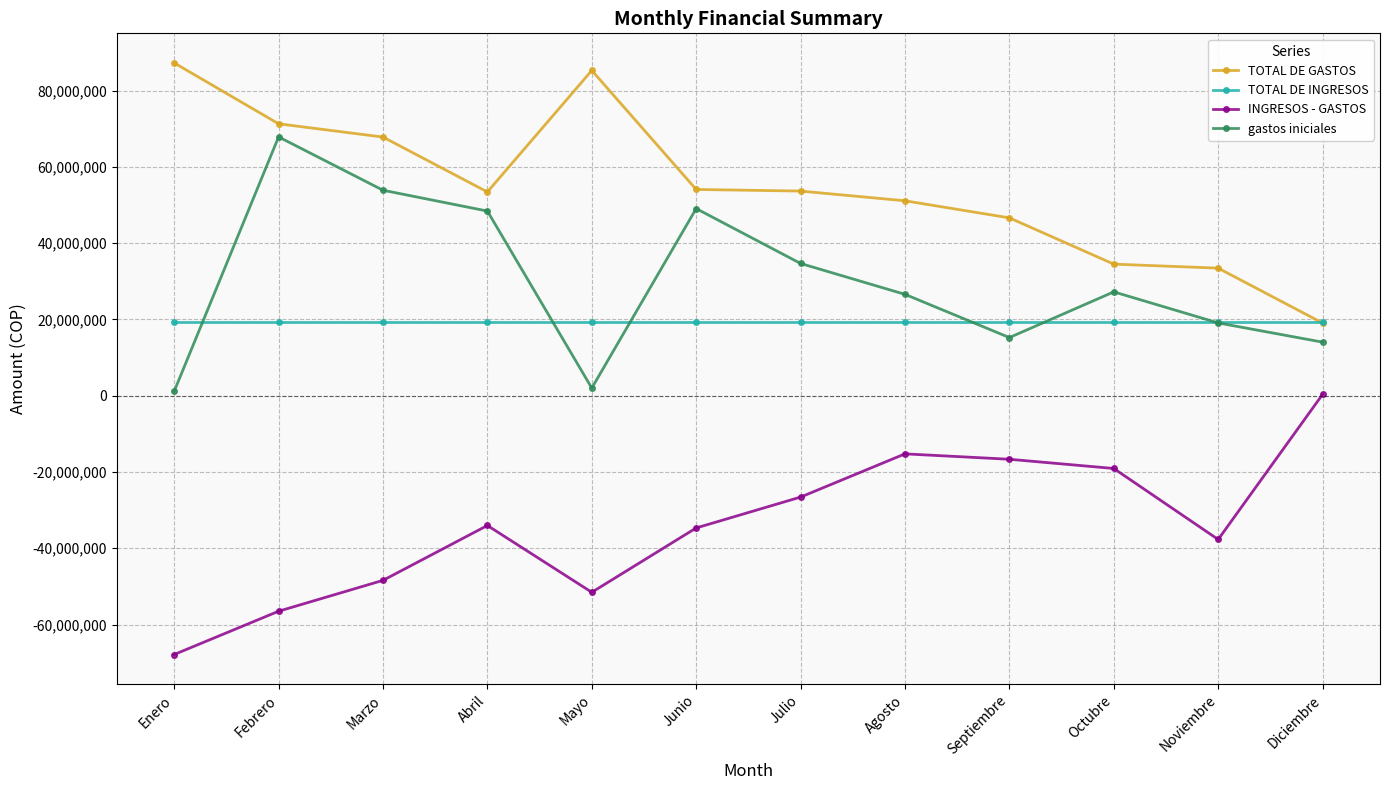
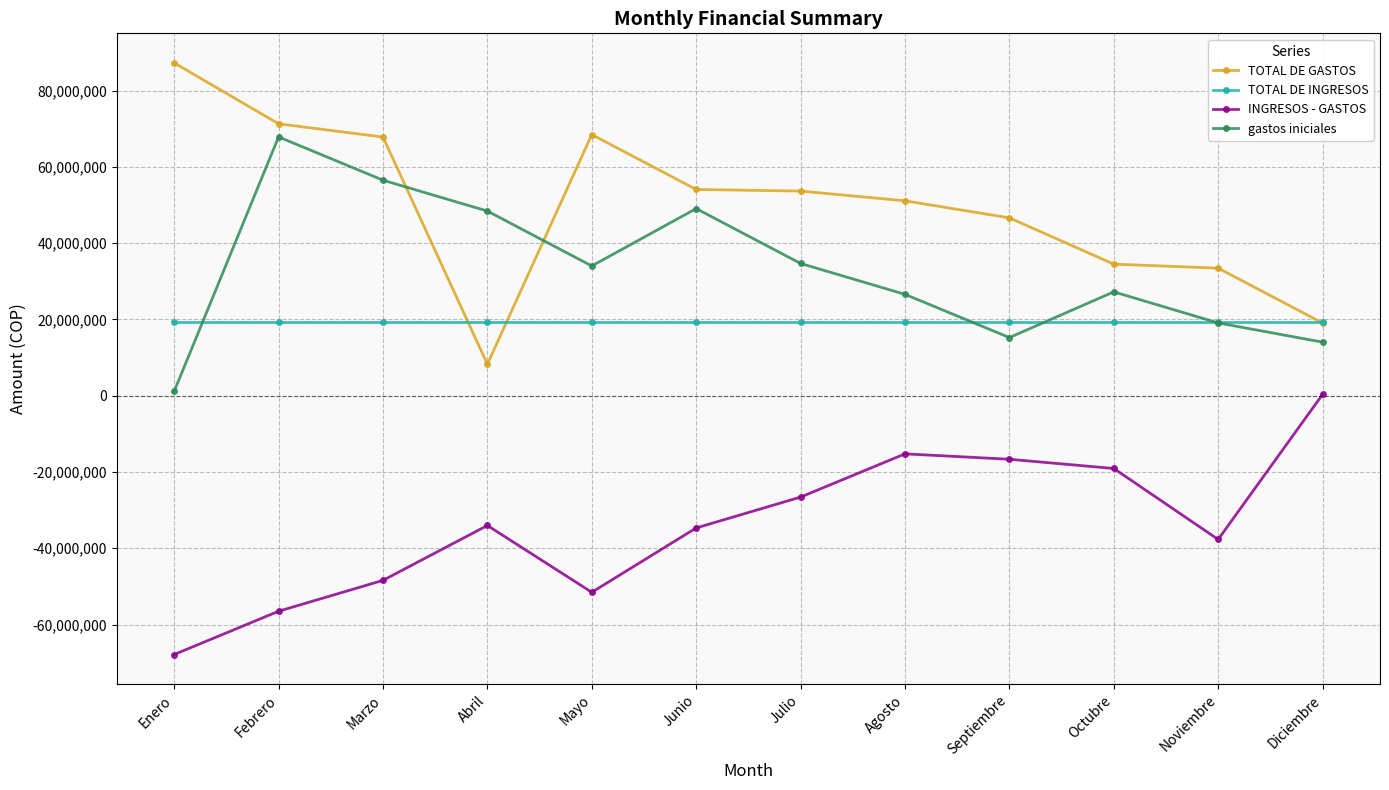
gastos iniciales, Marzo: 54,000,000 -> 57,000,000
TOTAL DE GASTOS, Abril: 53,000,000 -> 8,000,000
TOTAL DE GASTOS, Mayo: 85,000,000 -> 68,000,000
gastos iniciales, Mayo: 2,000,000 -> 34,000,000
